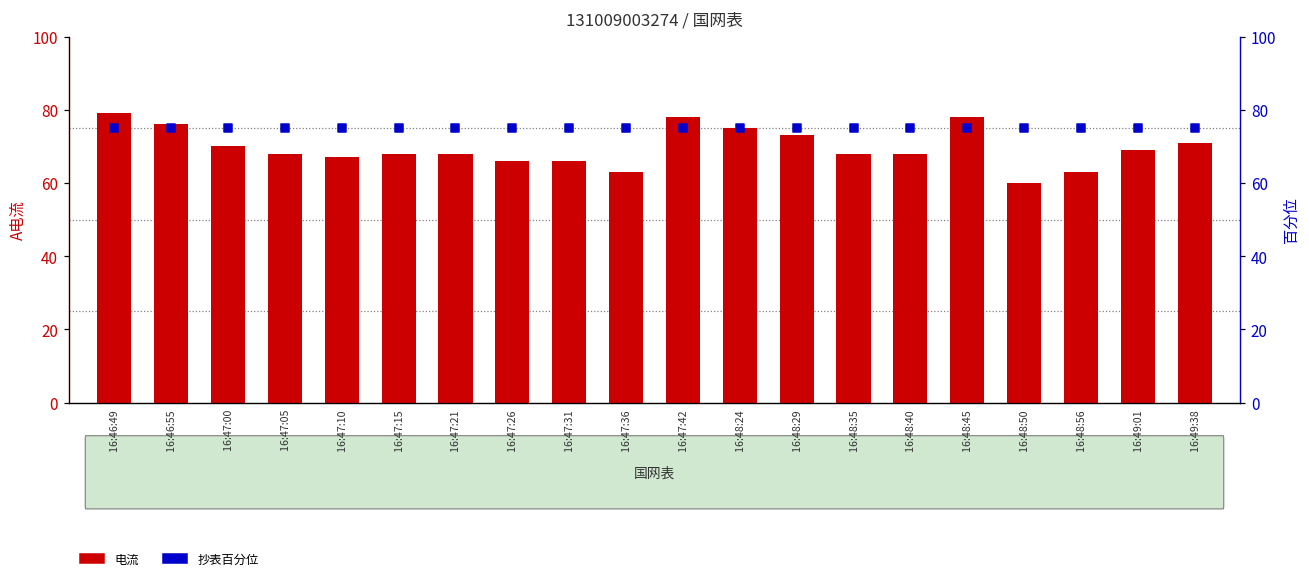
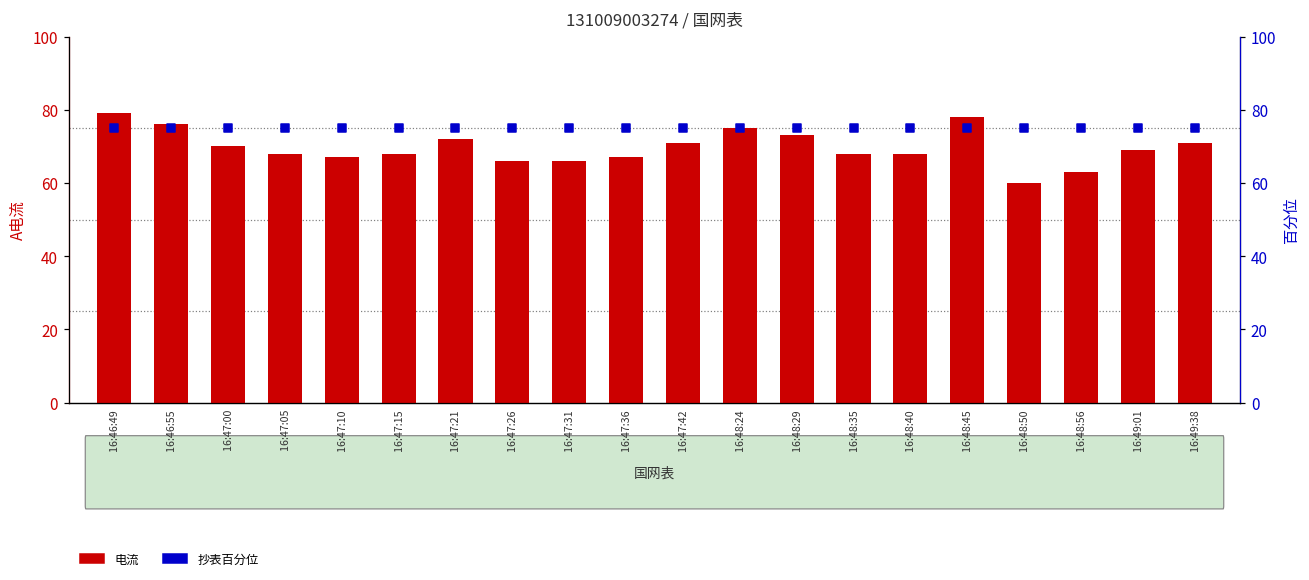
电流, 16:47:21: 68 -> 72
电流, 16:47:36: 63 -> 67
电流, 16:47:42: 78 -> 71
